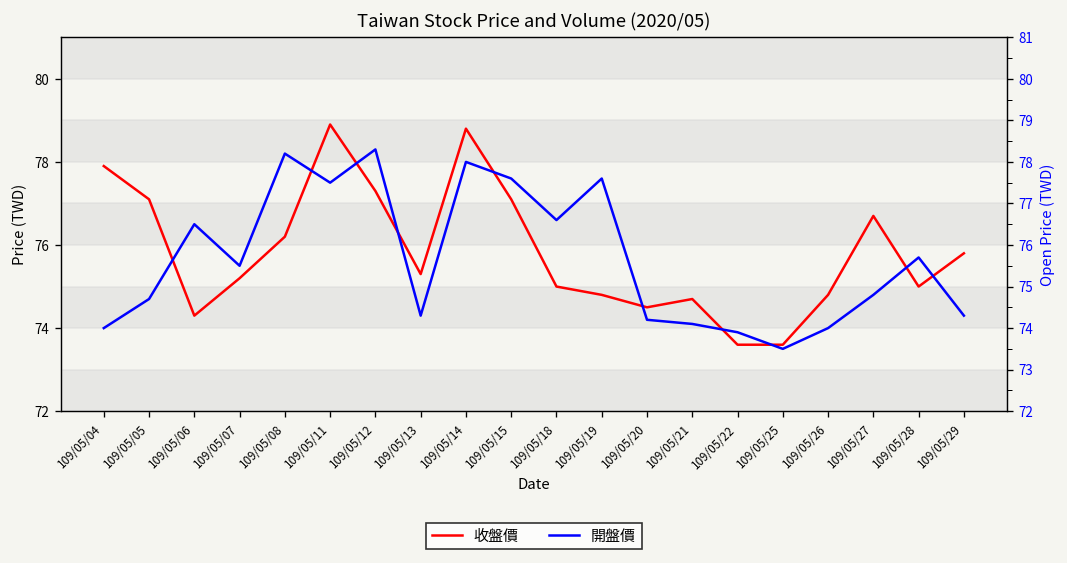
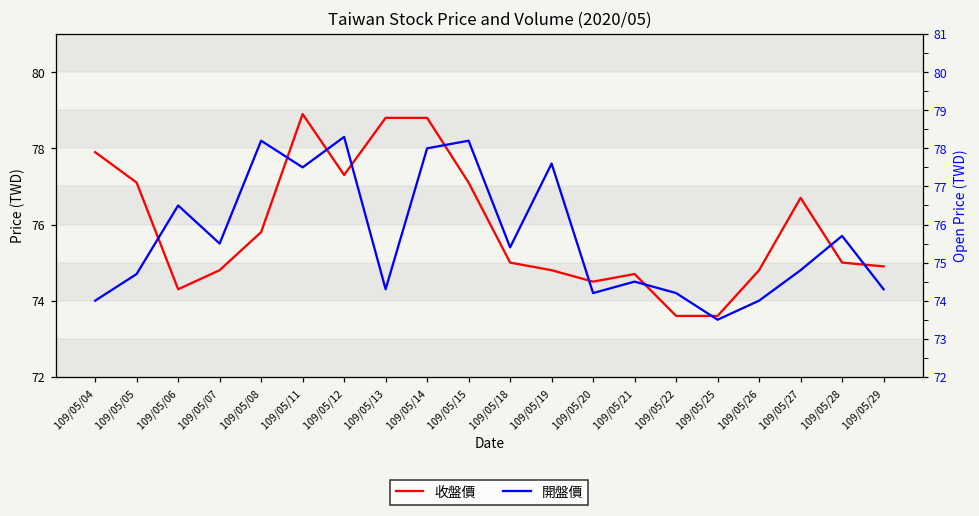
收盤價, 109/05/07: 75.2 -> 74.8
收盤價, 109/05/08: 76.2 -> 75.8
收盤價, 109/05/13: 75.3 -> 78.8
收盤價, 109/05/29: 75.8 -> 74.9
開盤價, 109/05/15: 77.6 -> 78.2
開盤價, 109/05/18: 76.6 -> 75.4
開盤價, 109/05/21: 74.1 -> 74.5
開盤價, 109/05/22: 73.9 -> 74.2
